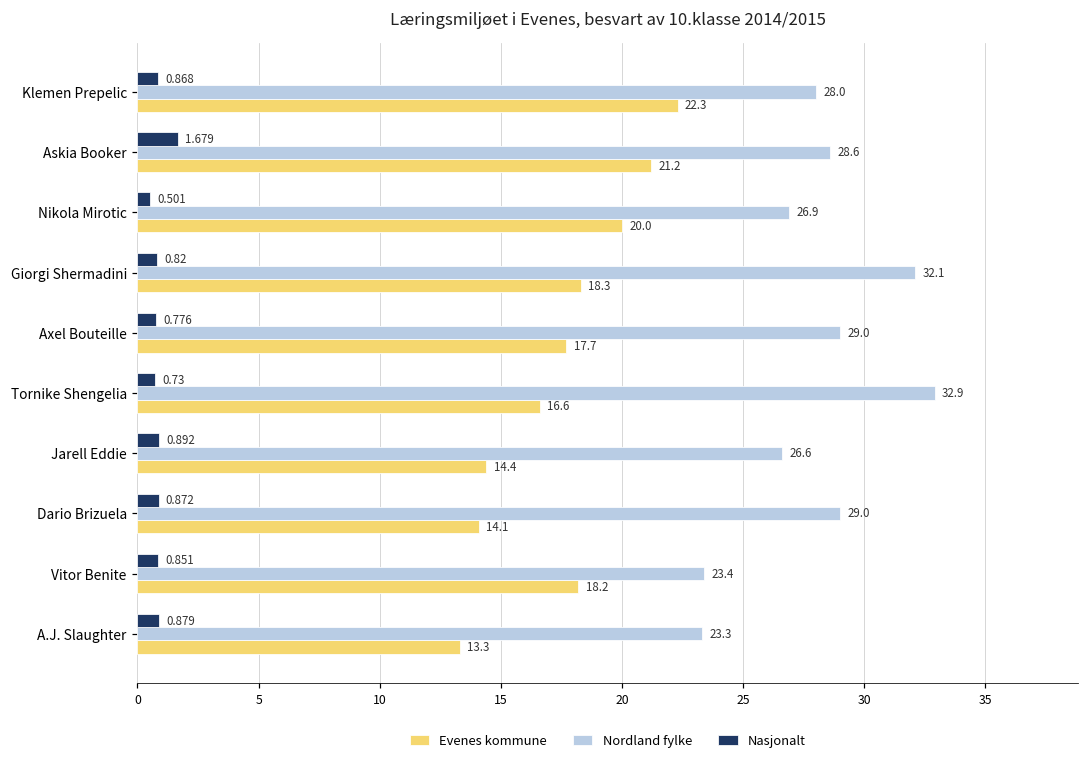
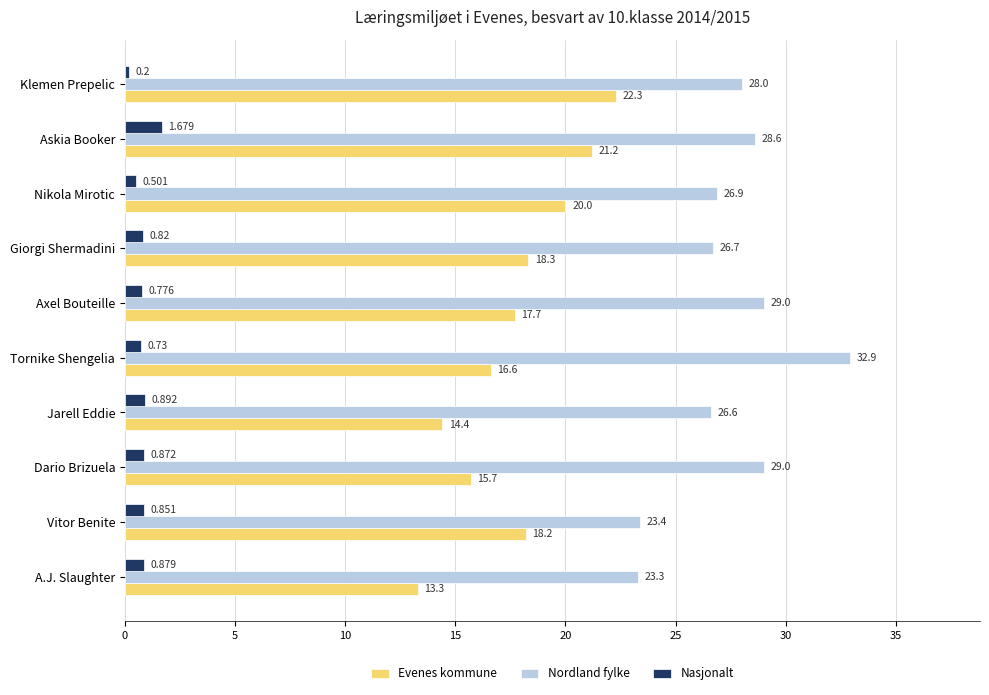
Nasjonalt, Klemen Prepelic: 0.868 -> 0.2
Nordland fylke, Giorgi Shermadini: 32.1 -> 26.7
Evenes kommune, Dario Brizuela: 14.1 -> 15.7
